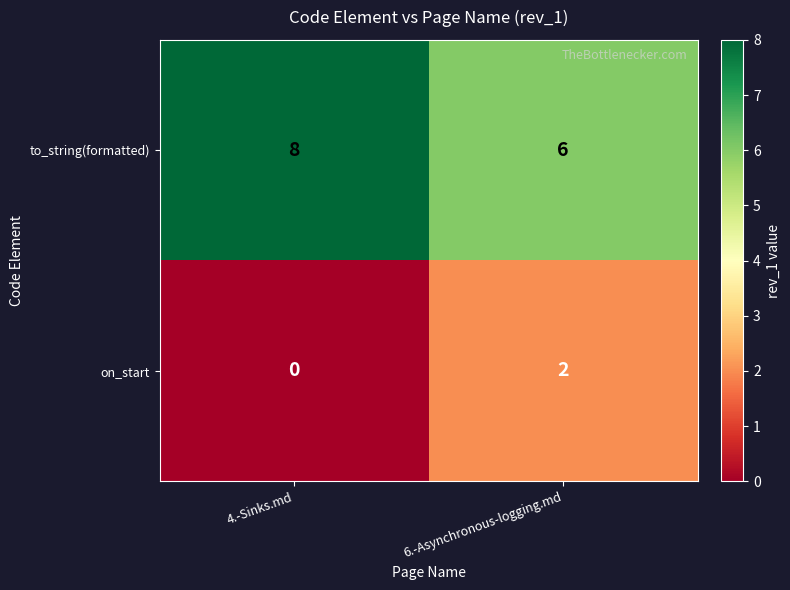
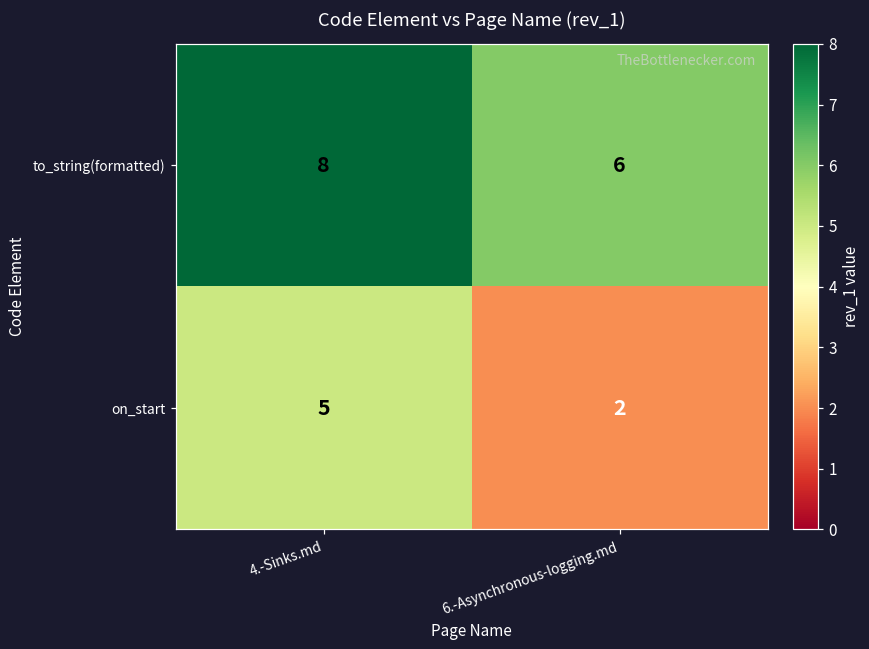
on_start, 4.-Sinks.md: 0 -> 5
